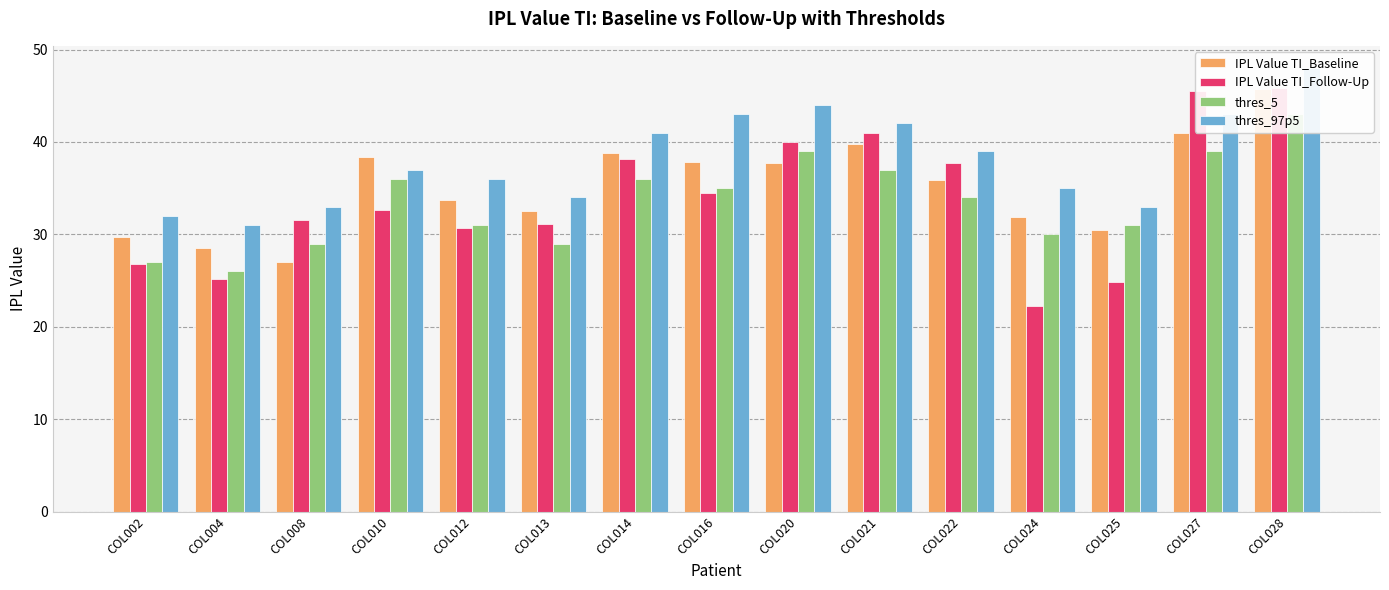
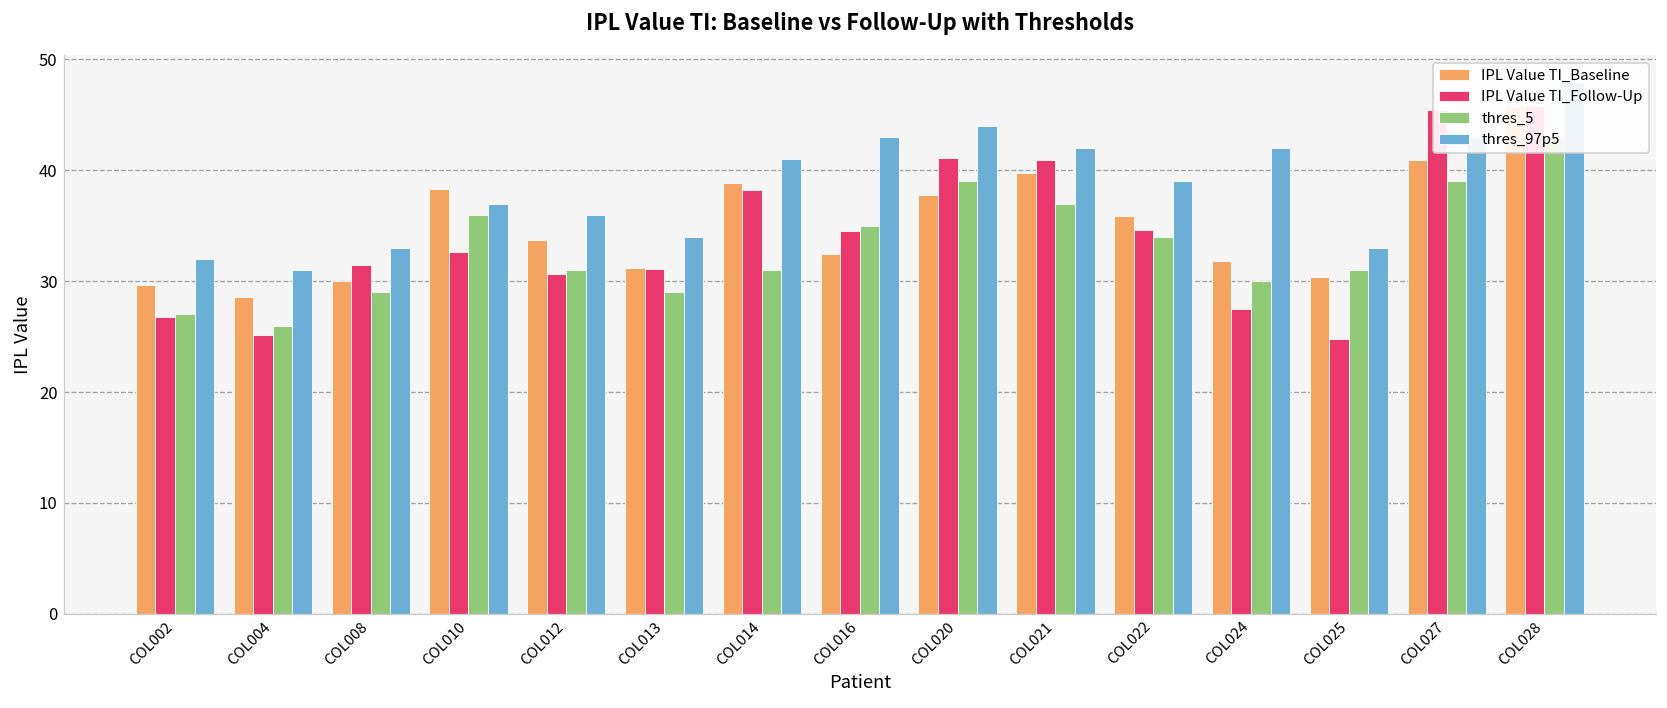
IPL Value TI_Baseline, COL008: 27 -> 30
IPL Value TI_Baseline, COL013: 32 -> 31
thres_5, COL014: 36 -> 31
IPL Value TI_Baseline, COL016: 38 -> 32
IPL Value TI_Follow-Up, COL020: 40 -> 41
IPL Value TI_Follow-Up, COL022: 38 -> 35
IPL Value TI_Follow-Up, COL024: 22 -> 27
thres_97p5, COL024: 35 -> 42
